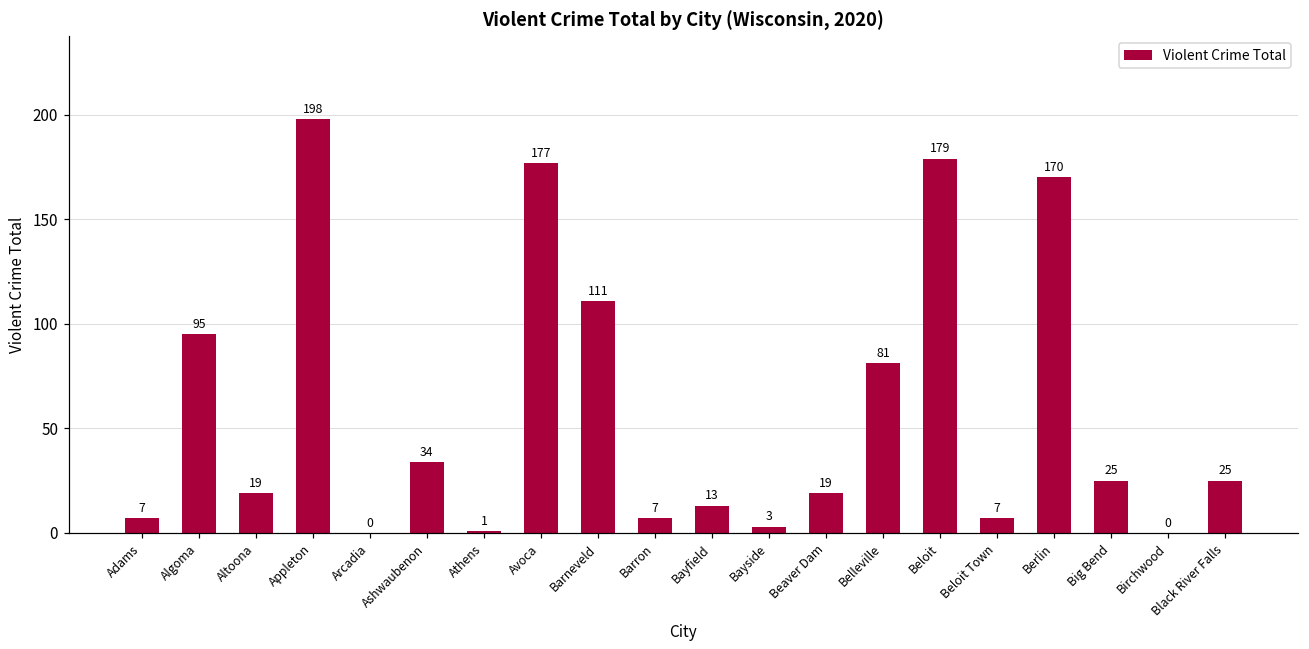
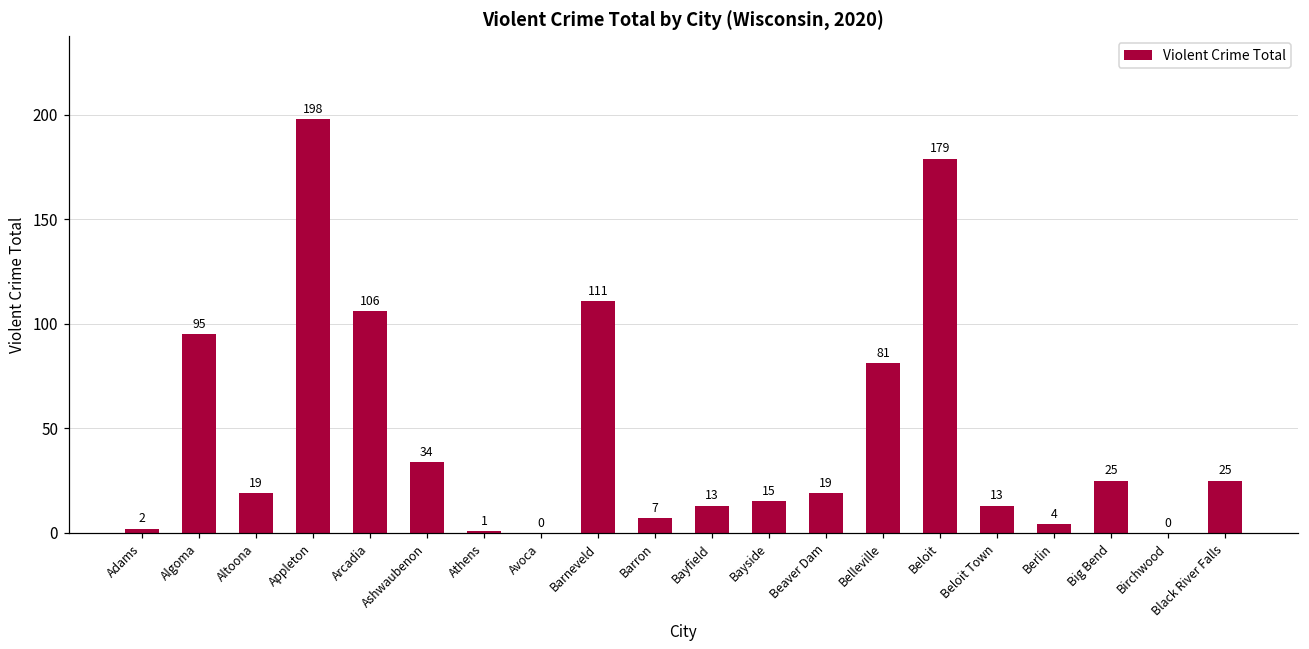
Adams: 7 -> 2
Arcadia: 0 -> 106
Avoca: 177 -> 0
Bayside: 3 -> 15
Beloit Town: 7 -> 13
Berlin: 170 -> 4
